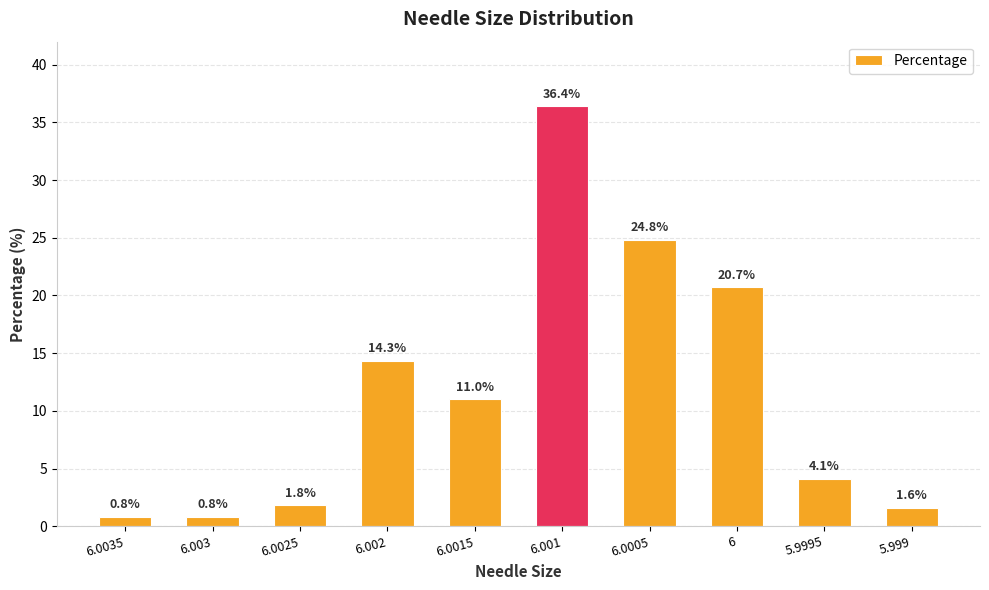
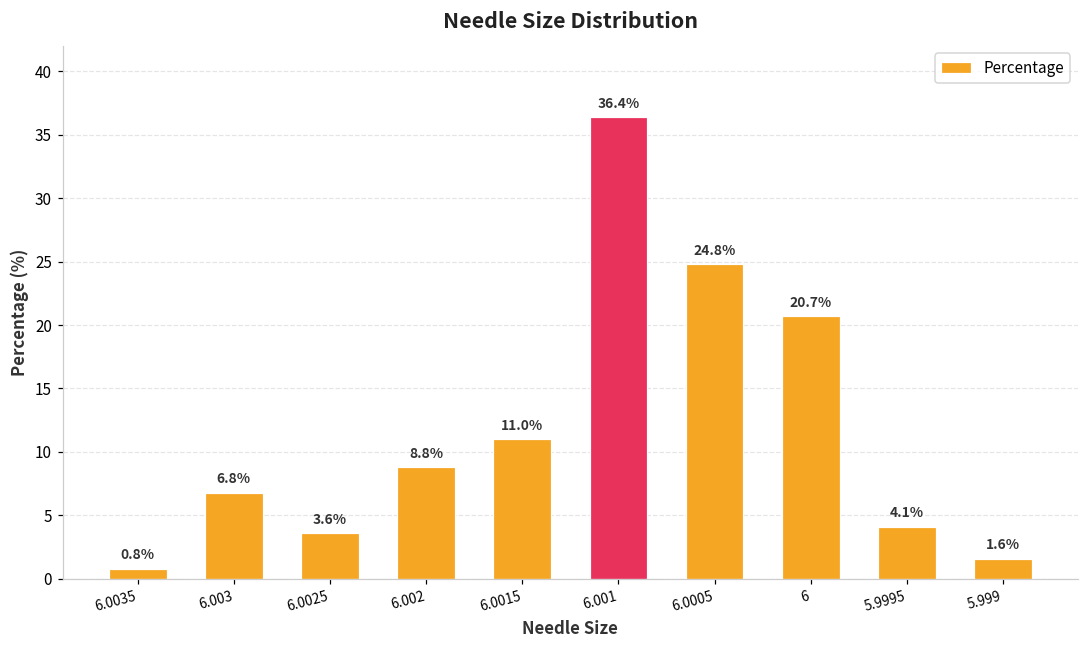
6.003: 0.8% -> 6.8%
6.0025: 1.8% -> 3.6%
6.002: 14.3% -> 8.8%
